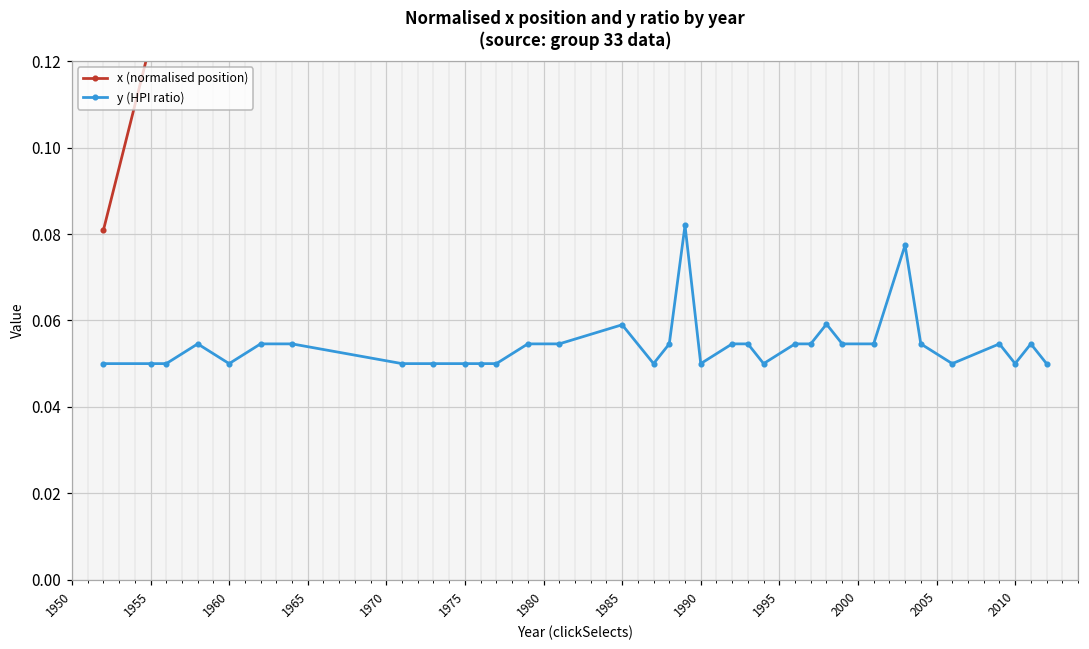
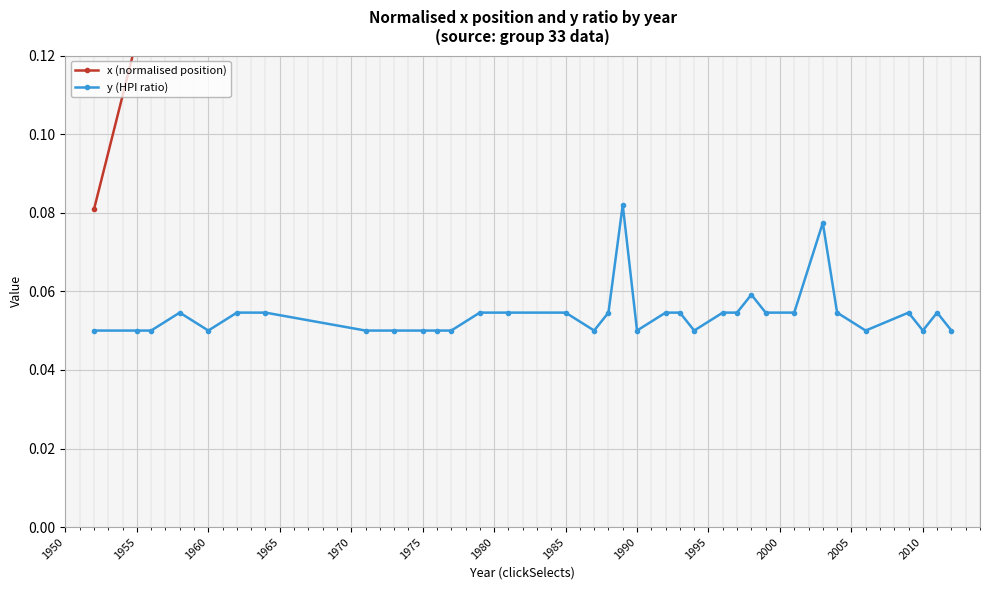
y (HPI ratio), 1985: 0.059 -> 0.055
